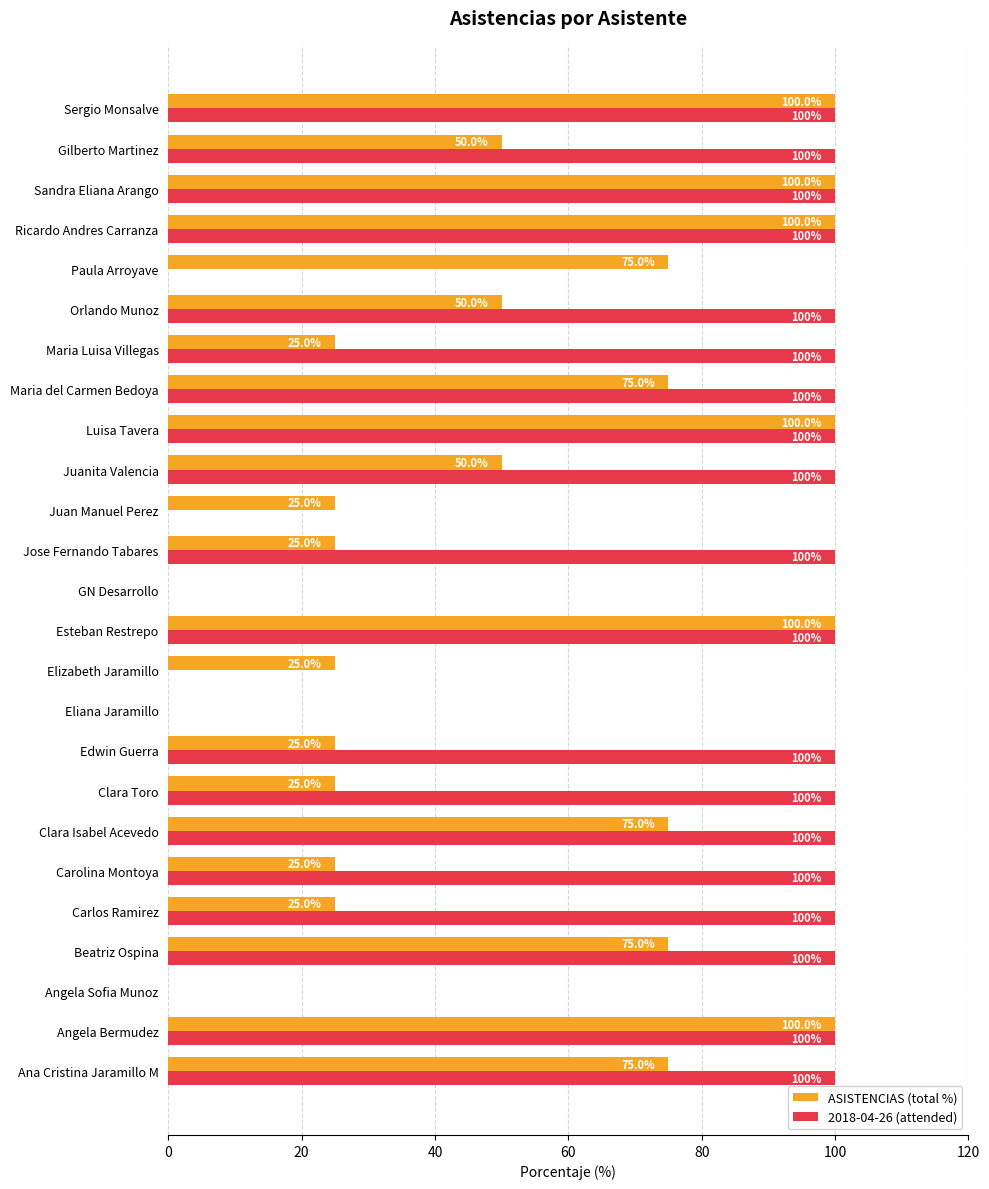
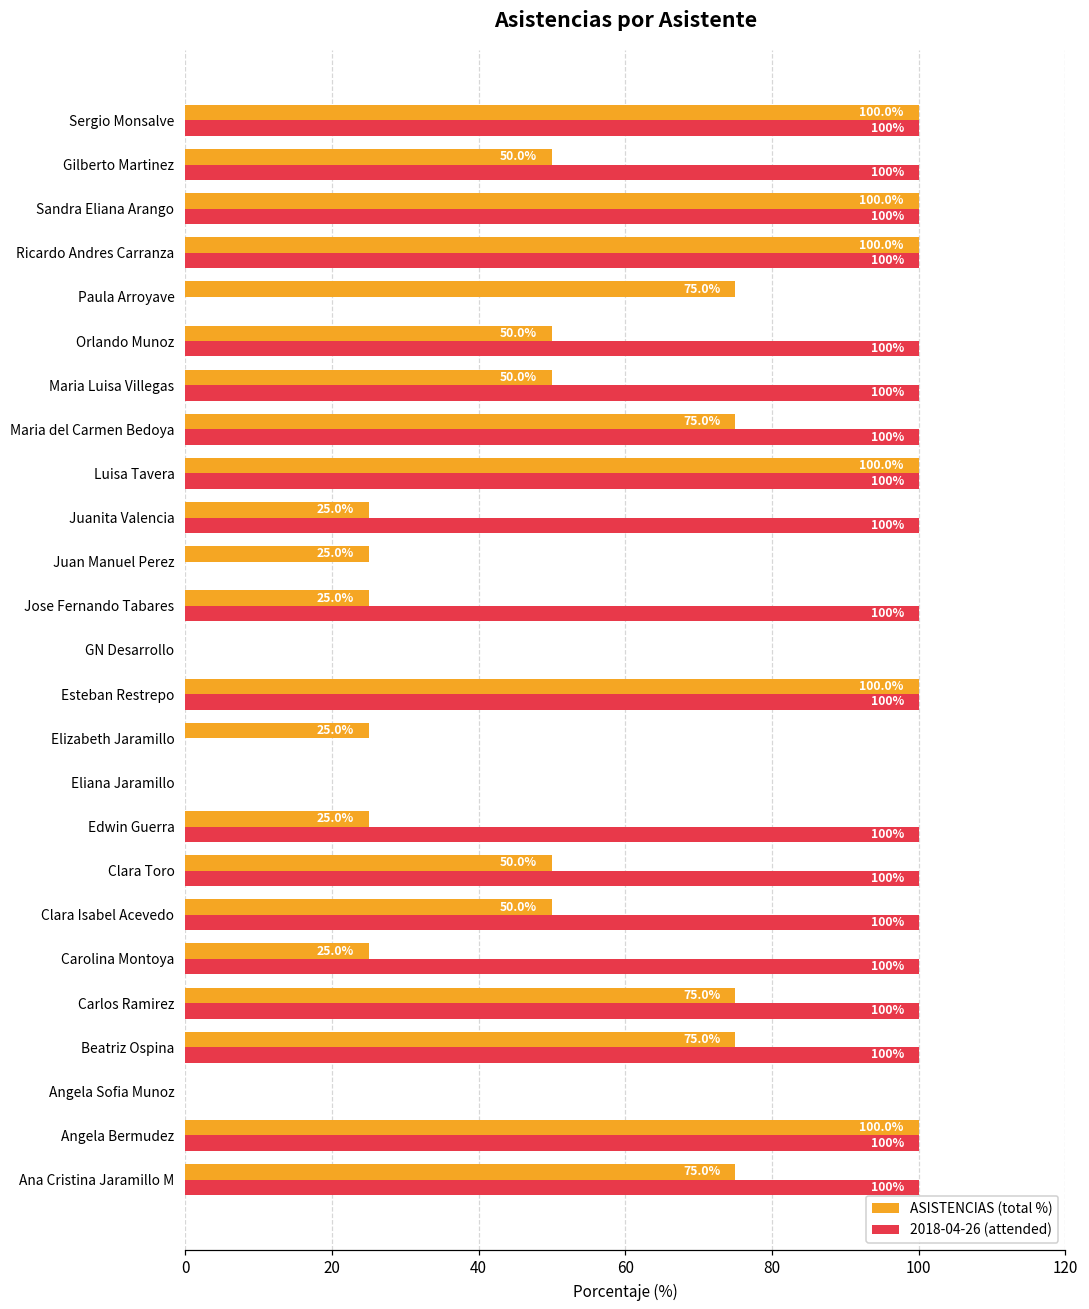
ASISTENCIAS (total %), Maria Luisa Villegas: 25.0% -> 50.0%
ASISTENCIAS (total %), Juanita Valencia: 50.0% -> 25.0%
ASISTENCIAS (total %), Clara Toro: 25.0% -> 50.0%
ASISTENCIAS (total %), Clara Isabel Acevedo: 75.0% -> 50.0%
ASISTENCIAS (total %), Carlos Ramirez: 25.0% -> 75.0%
